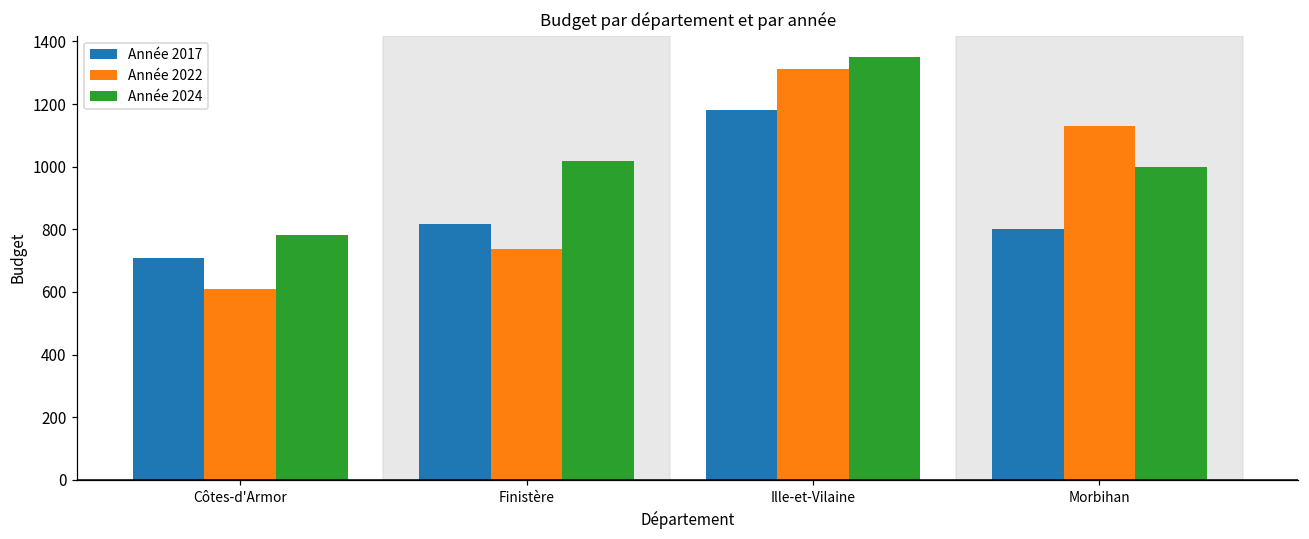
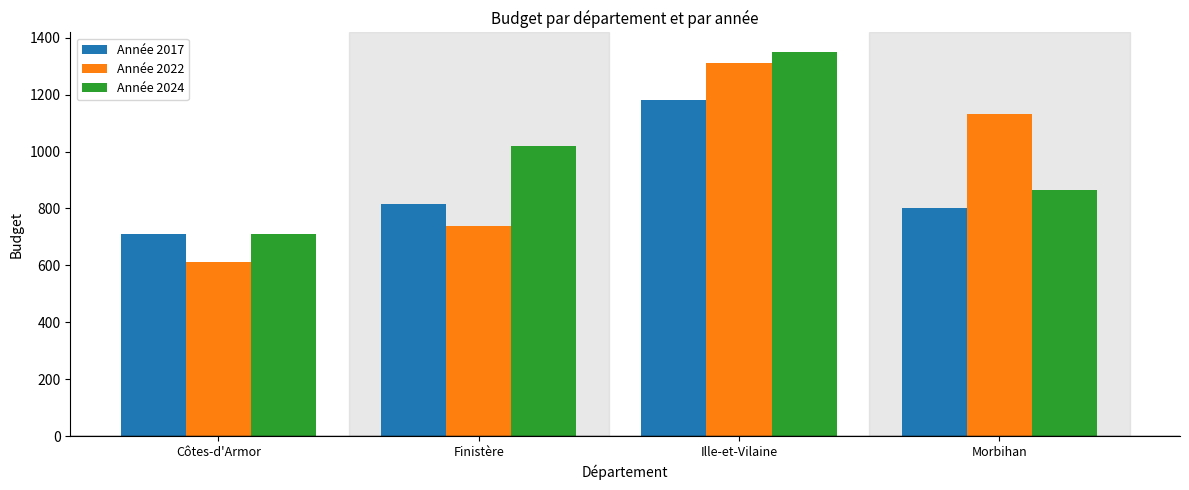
Année 2024, Côtes-d'Armor: 780 -> 710
Année 2024, Morbihan: 1000 -> 870
